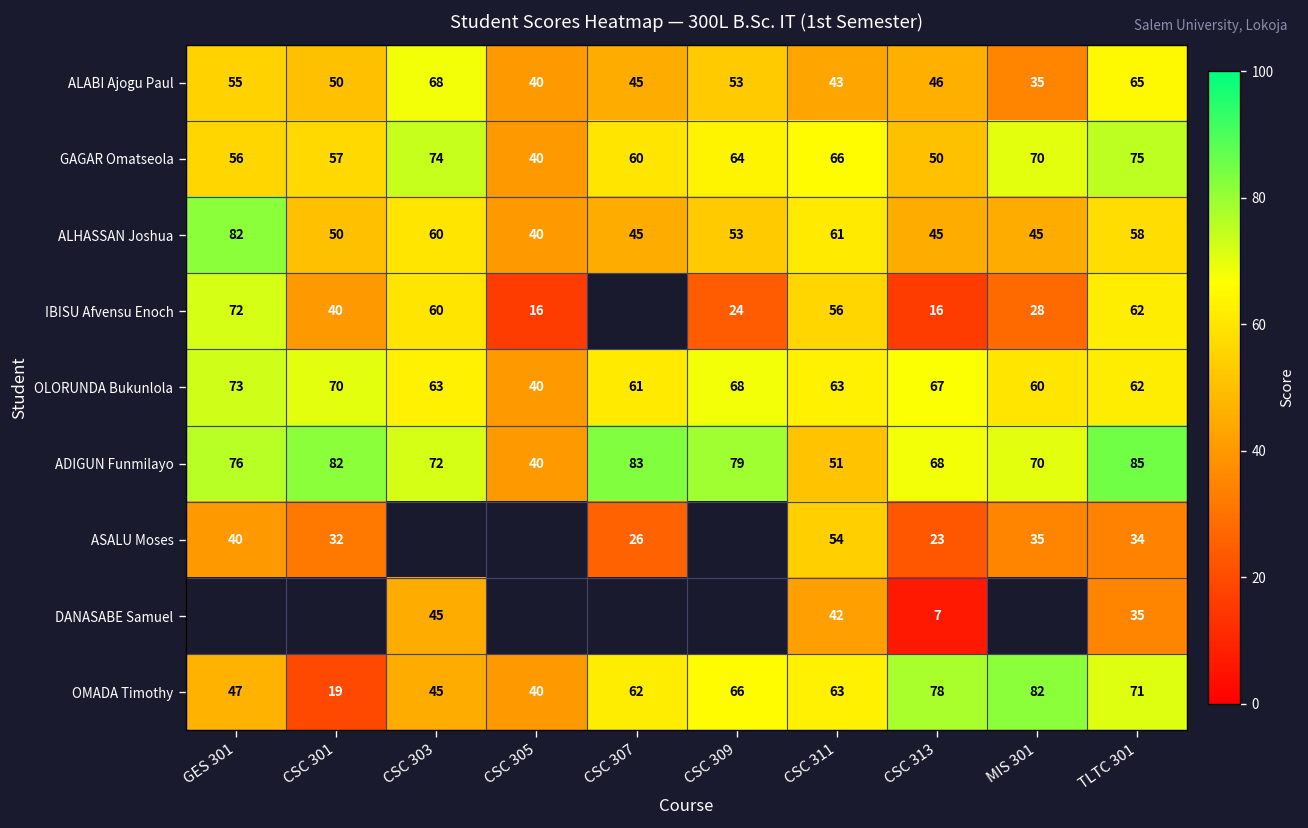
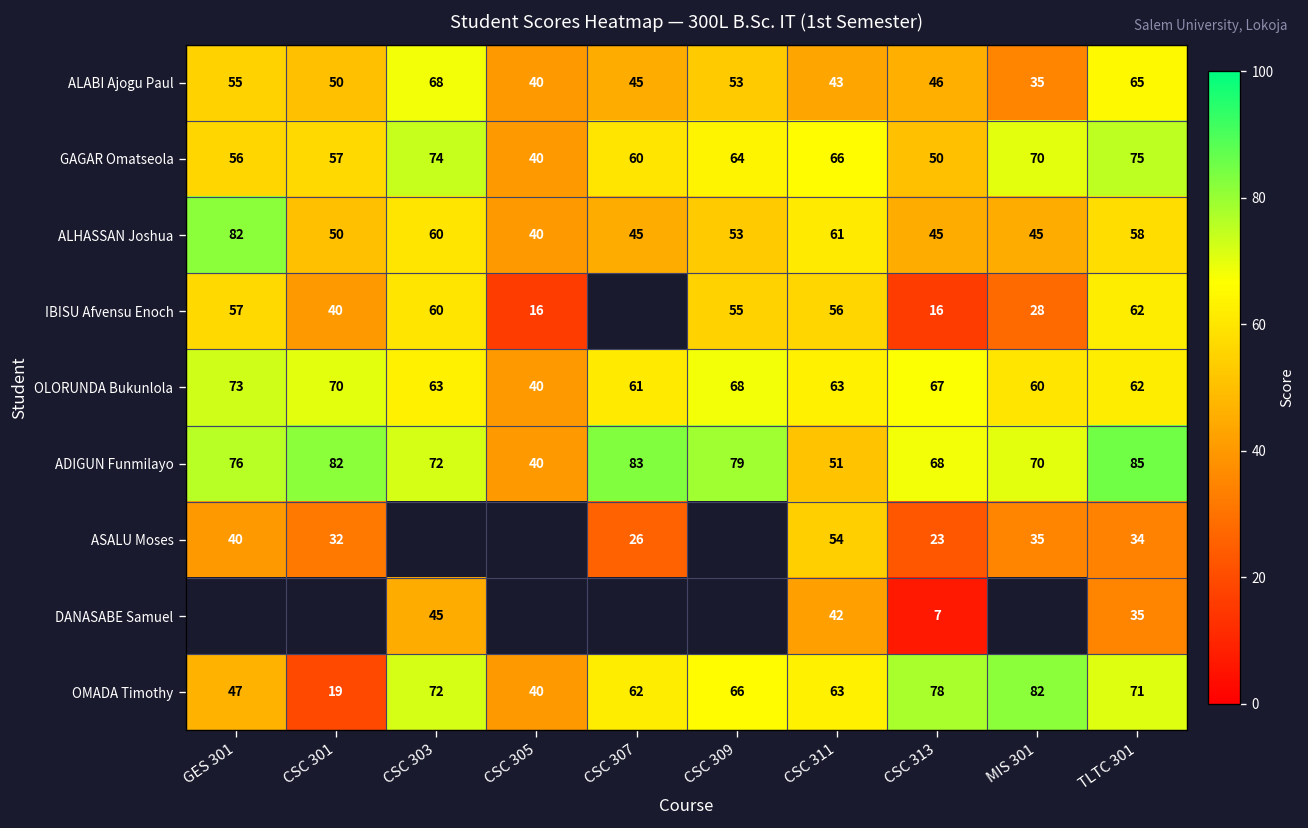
IBISU Afvensu Enoch, GES 301: 72 -> 57
IBISU Afvensu Enoch, CSC 309: 24 -> 55
OMADA Timothy, CSC 303: 45 -> 72
